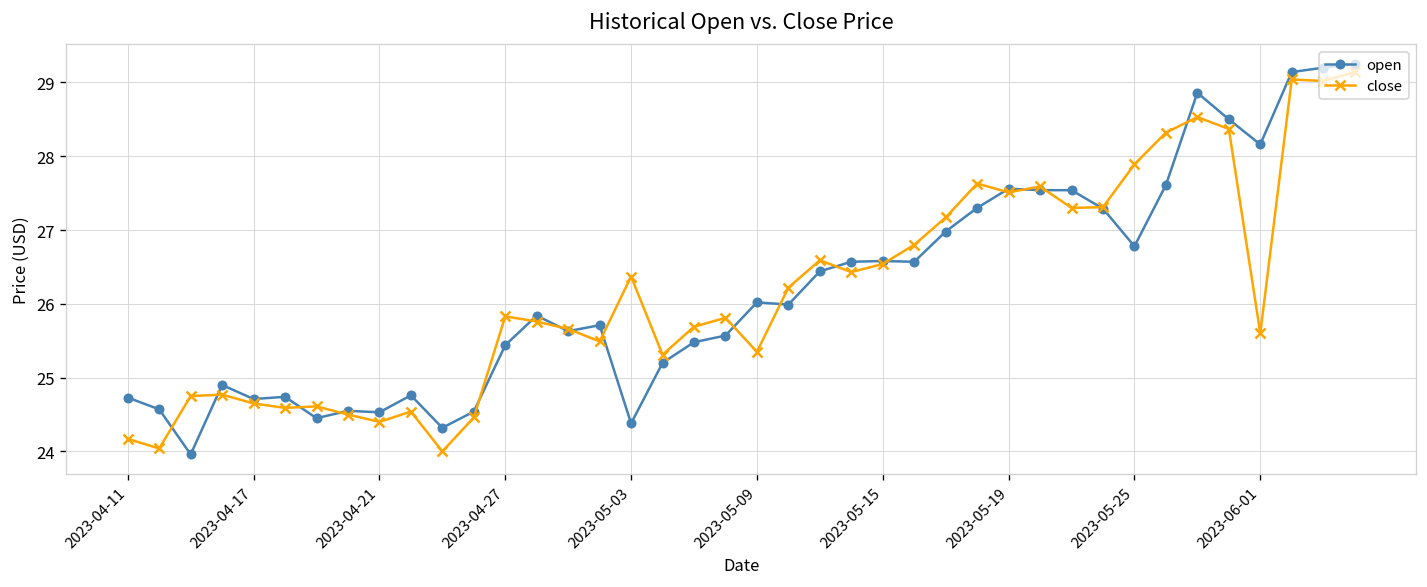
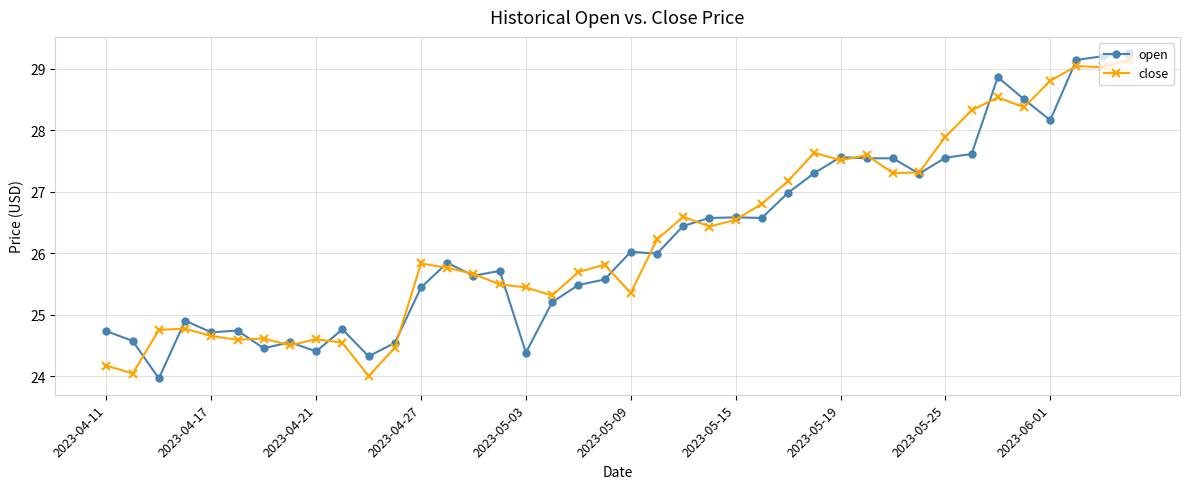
open, 2023-04-21: 24.5 -> 24.4
close, 2023-04-21: 24.4 -> 24.6
close, 2023-05-03: 26.4 -> 25.4
open, 2023-05-25: 26.8 -> 27.6
close, 2023-06-01: 25.6 -> 28.8
